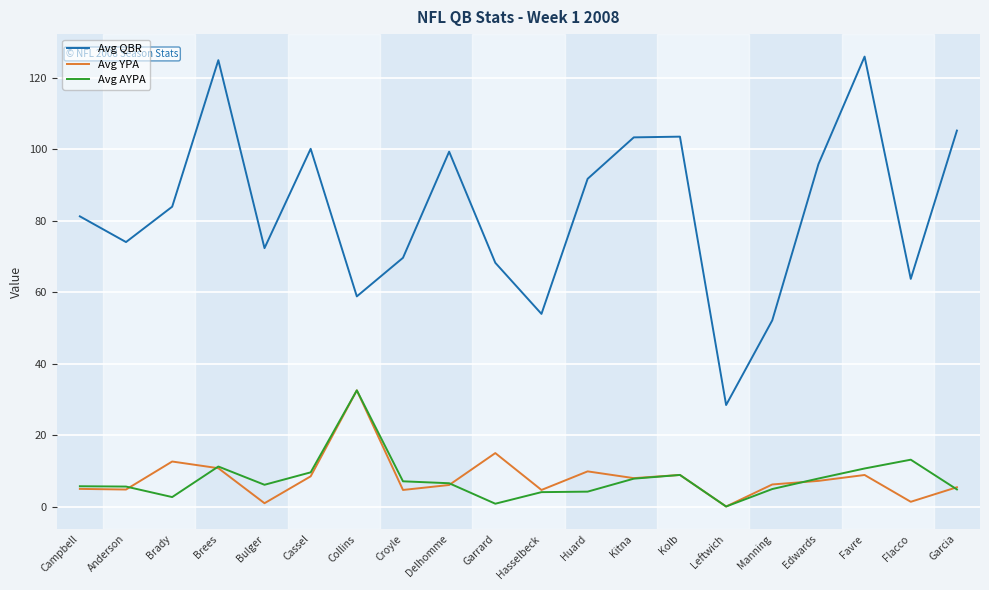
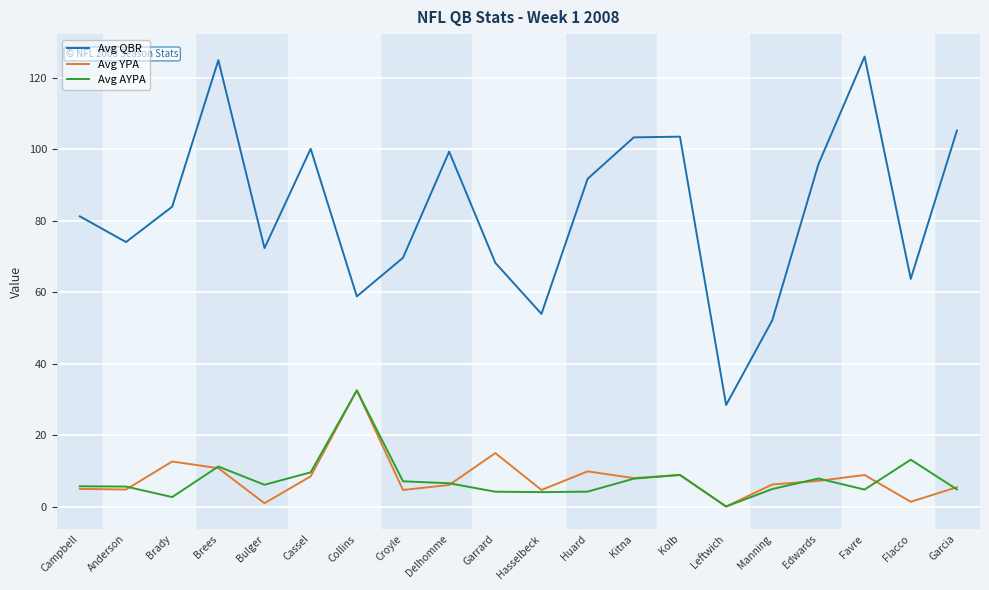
Avg AYPA, Garrard: 1 -> 4
Avg AYPA, Favre: 11 -> 5
